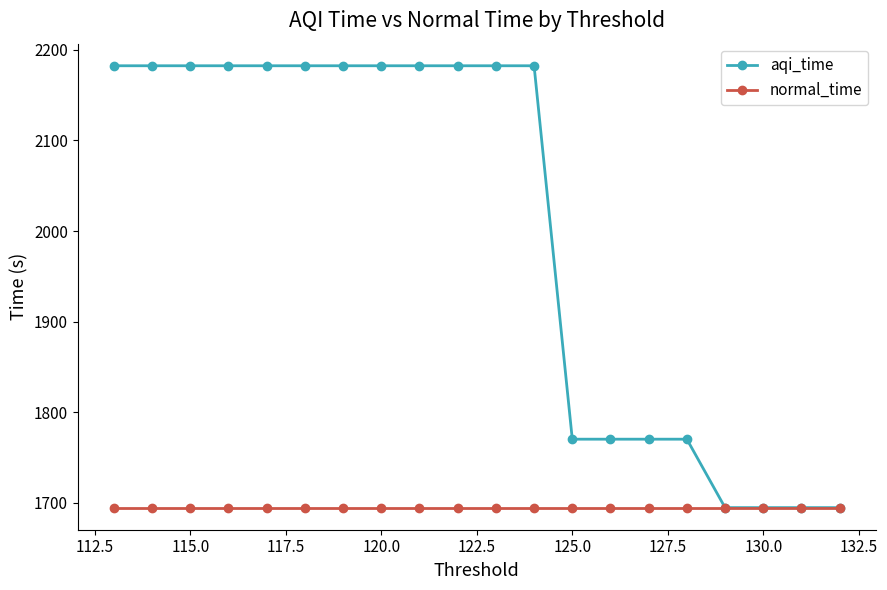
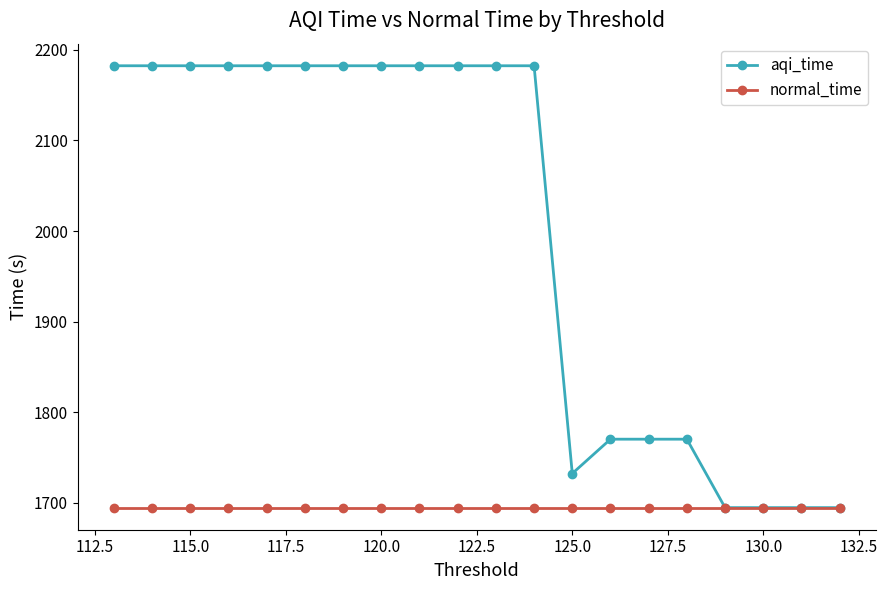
aqi_time, 125.0: 1770 -> 1730
